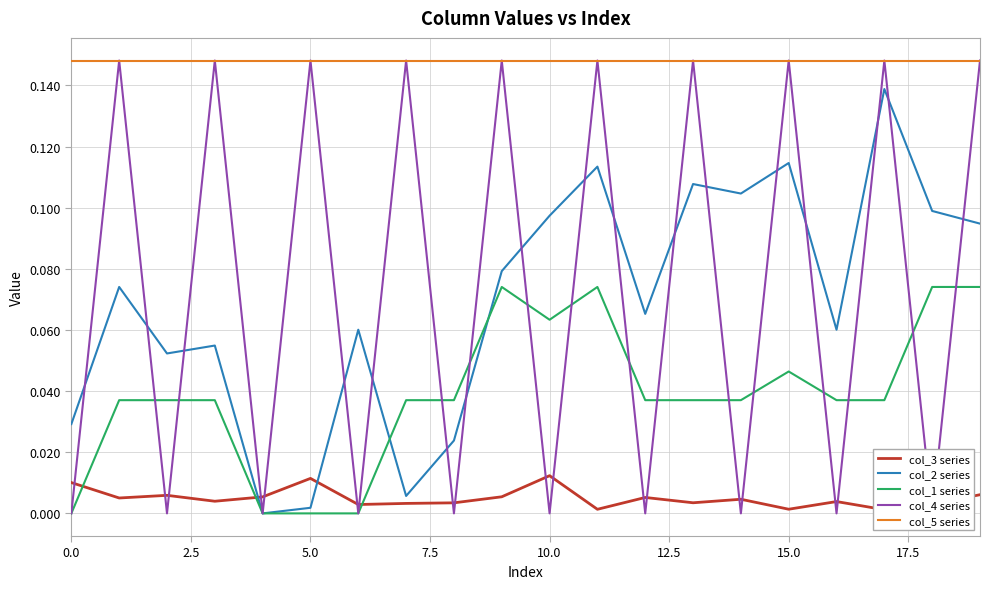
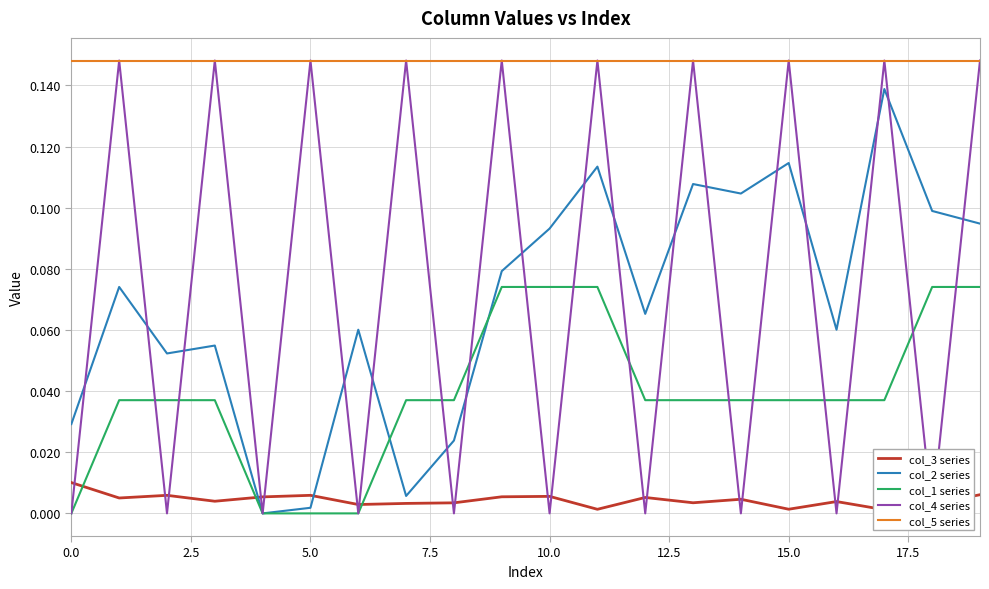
col_3 series, 5.0: 0.011 -> 0.006
col_3 series, 10.0: 0.012 -> 0.006
col_2 series, 10.0: 0.097 -> 0.093
col_1 series, 10.0: 0.063 -> 0.074
col_1 series, 15.0: 0.046 -> 0.037
